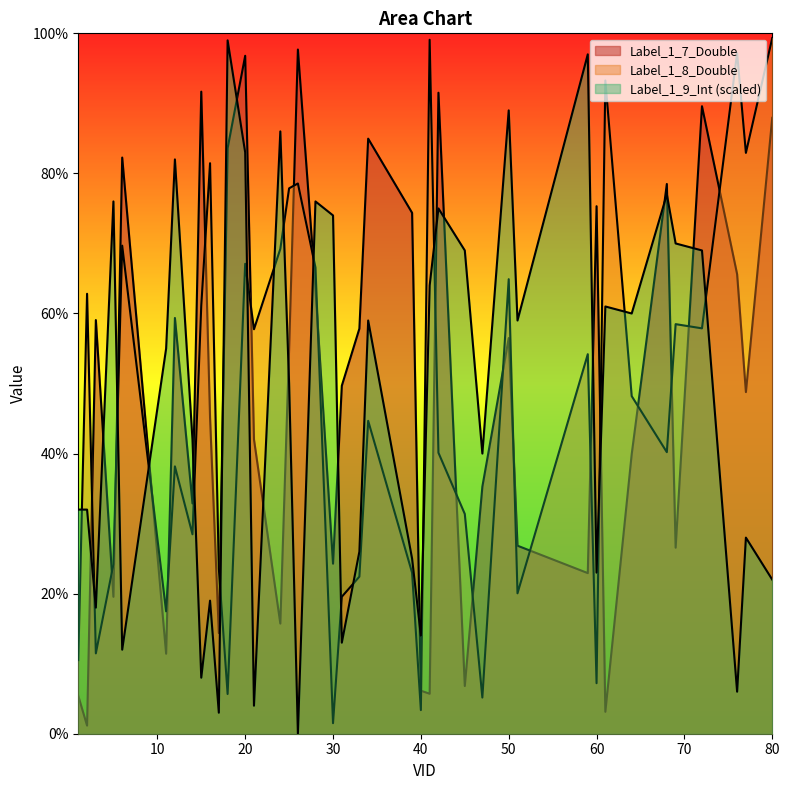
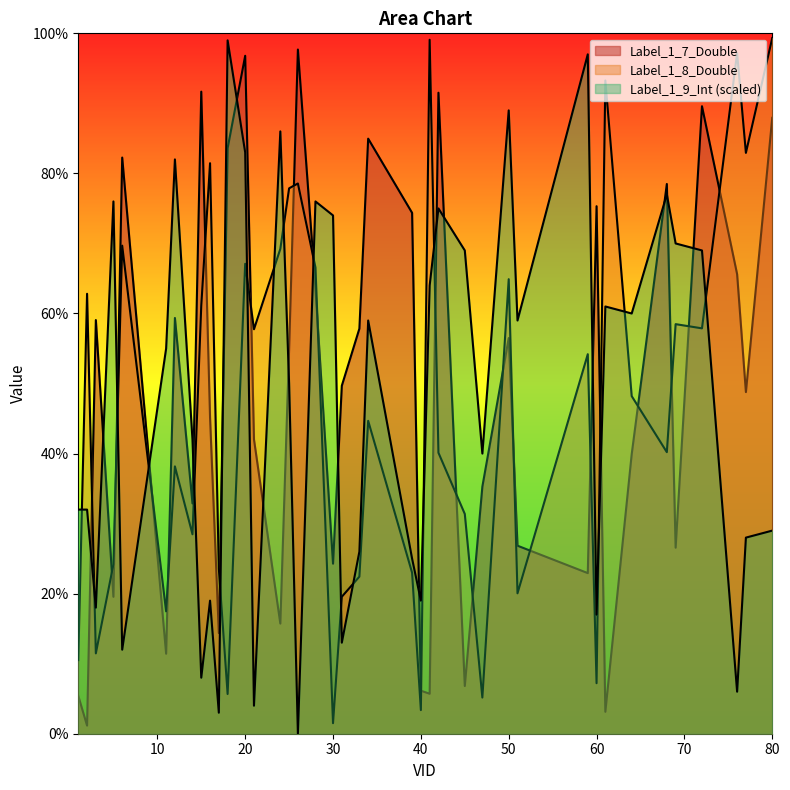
Label_1_9_Int (scaled), 40: 14% -> 19%
Label_1_9_Int (scaled), 60: 23% -> 17%
Label_1_9_Int (scaled), 80: 22% -> 29%
